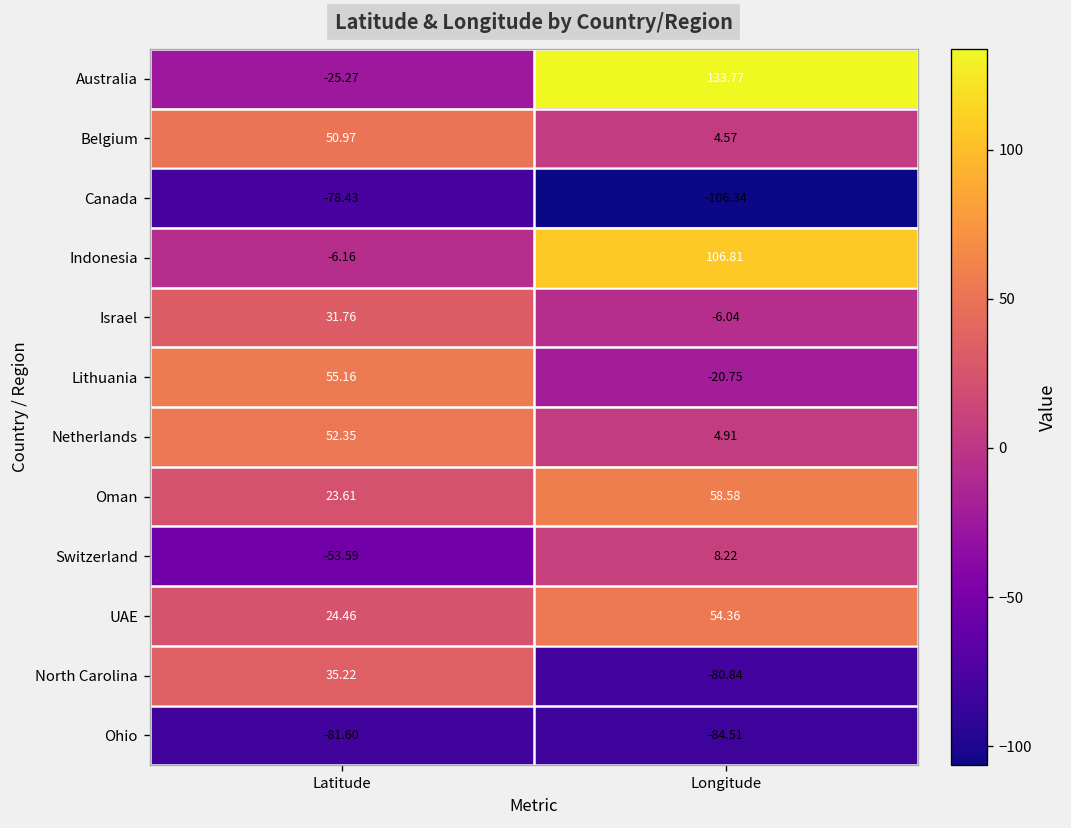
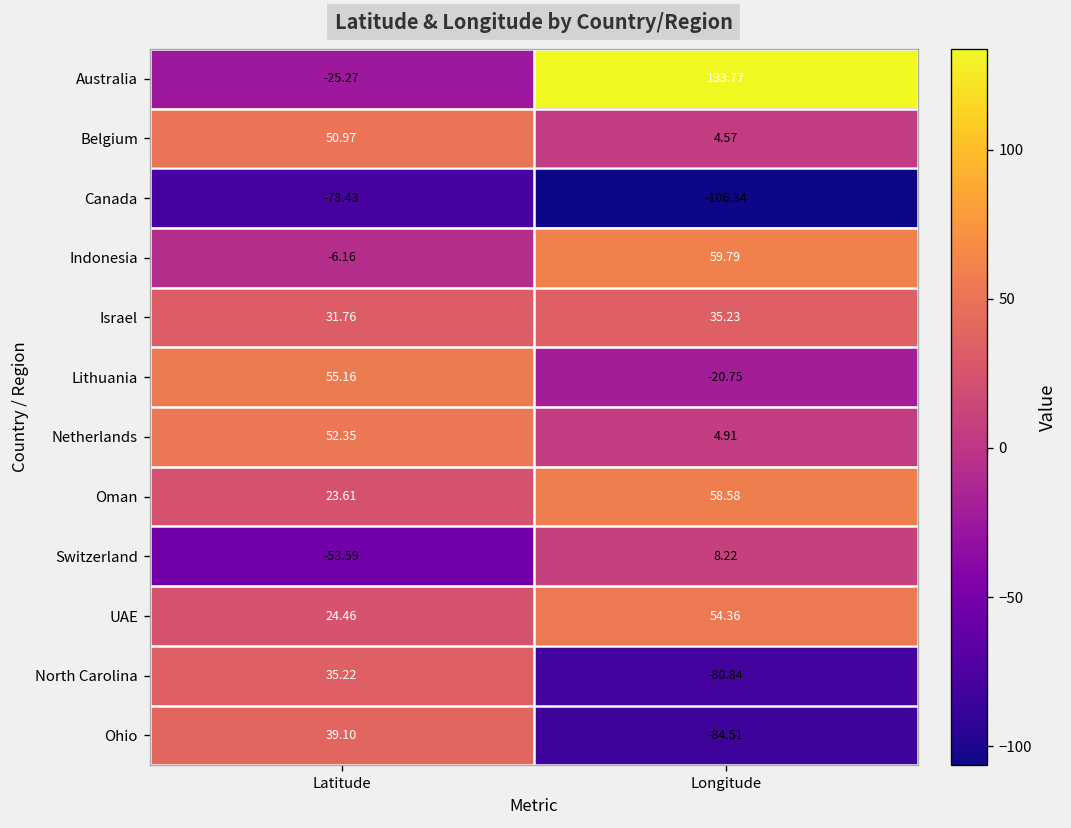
Indonesia, Longitude: 106.81 -> 59.79
Israel, Longitude: -6.04 -> 35.23
Ohio, Latitude: -81.60 -> 39.10
